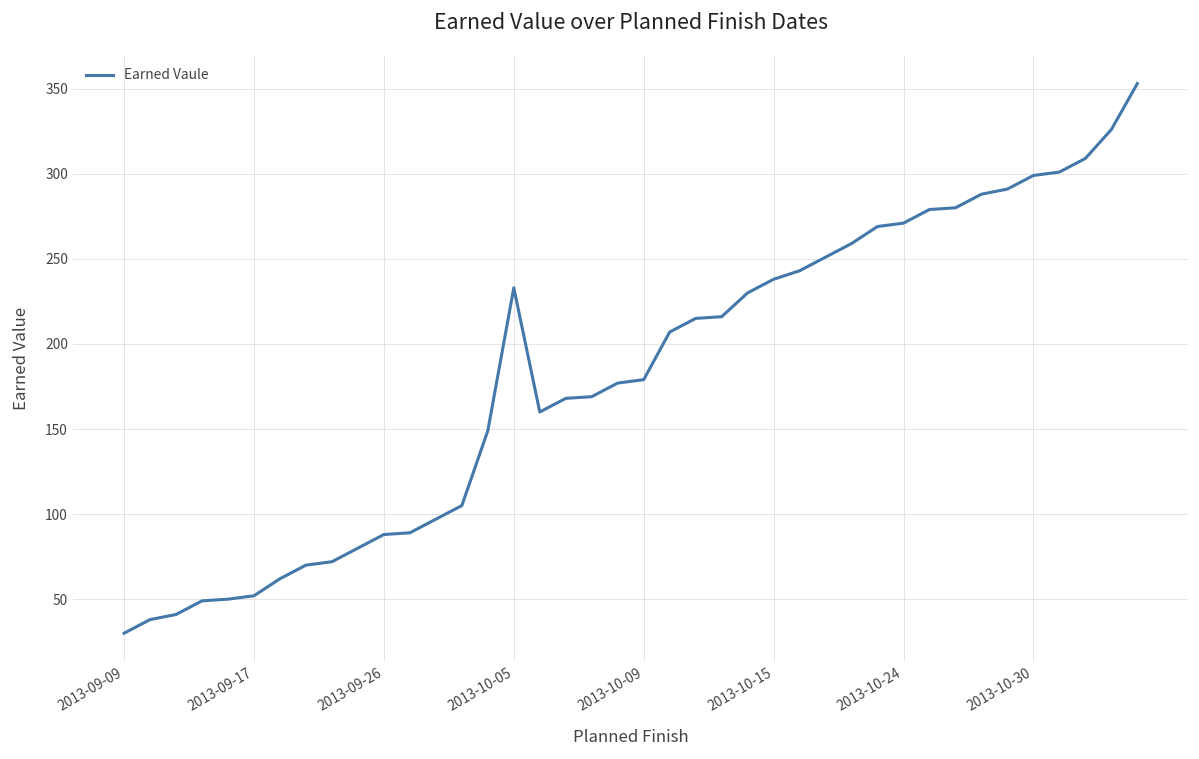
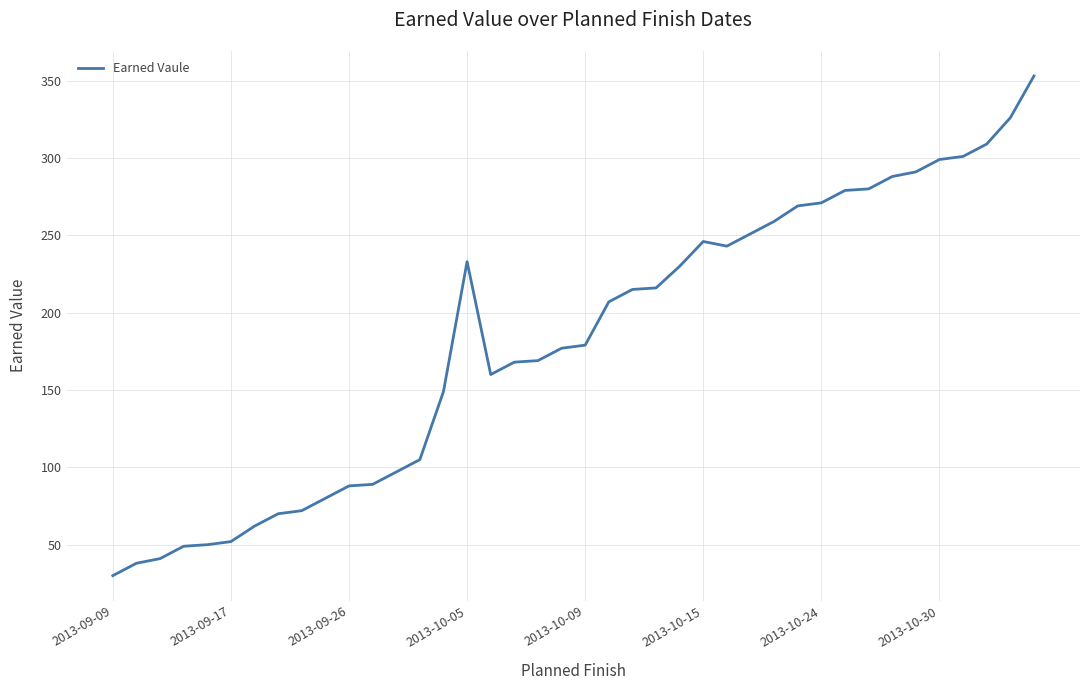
2013-10-15: 238 -> 246
